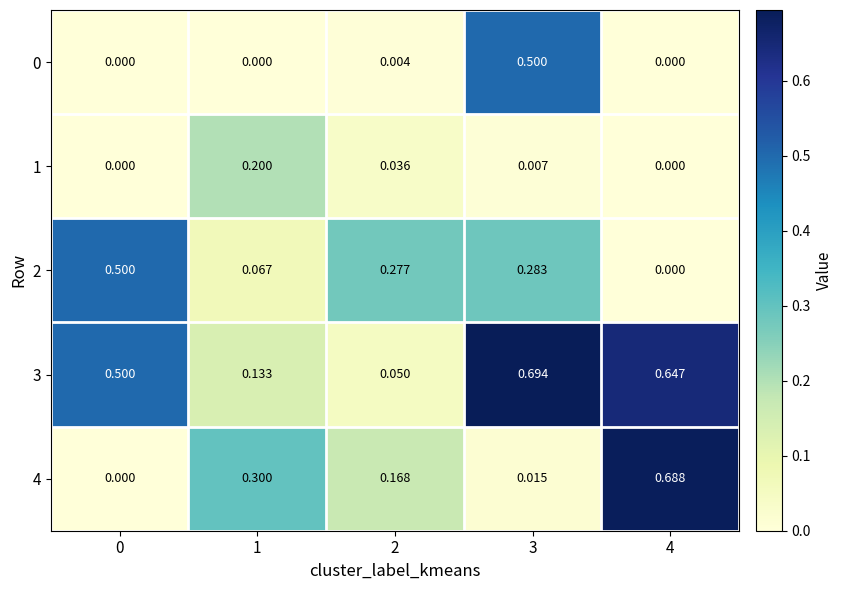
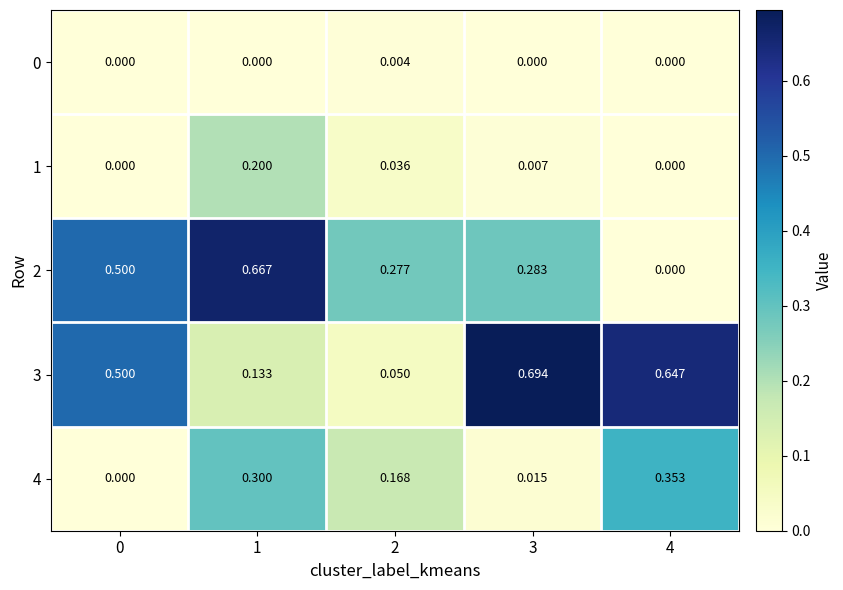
0, 3: 0.500 -> 0.000
2, 1: 0.067 -> 0.667
4, 4: 0.688 -> 0.353
